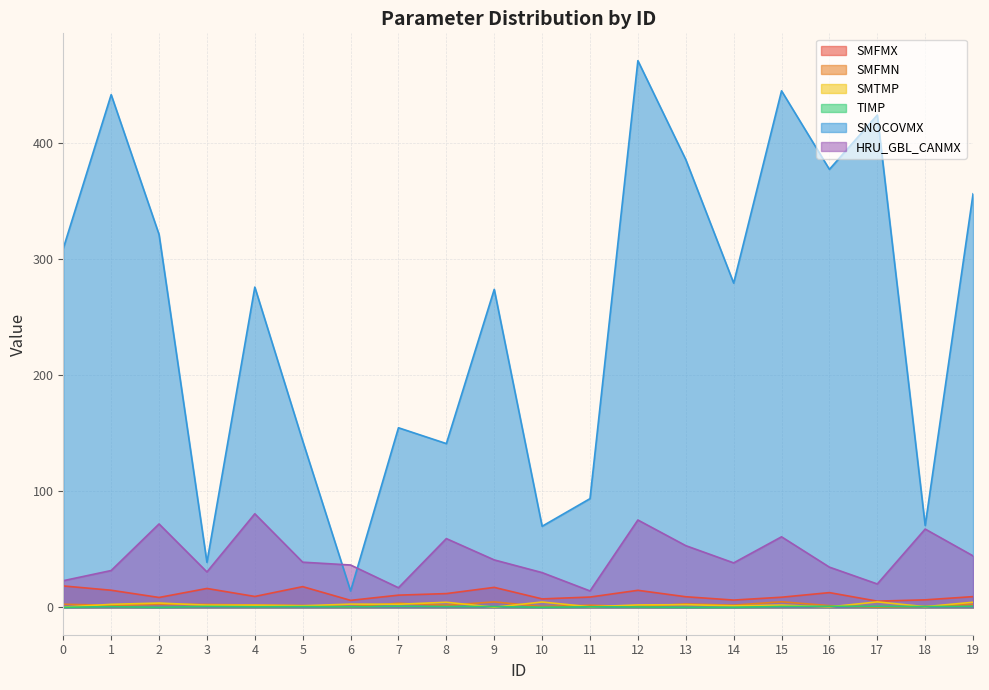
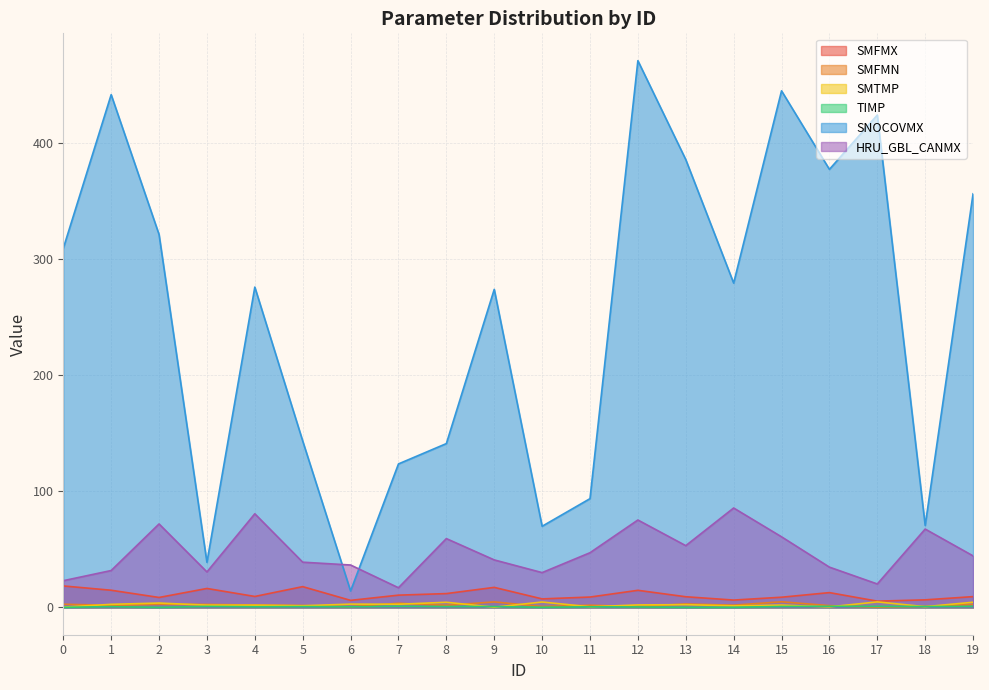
SNOCOVMX, 7: 155 -> 124
HRU_GBL_CANMX, 11: 14 -> 47
HRU_GBL_CANMX, 14: 38 -> 86
